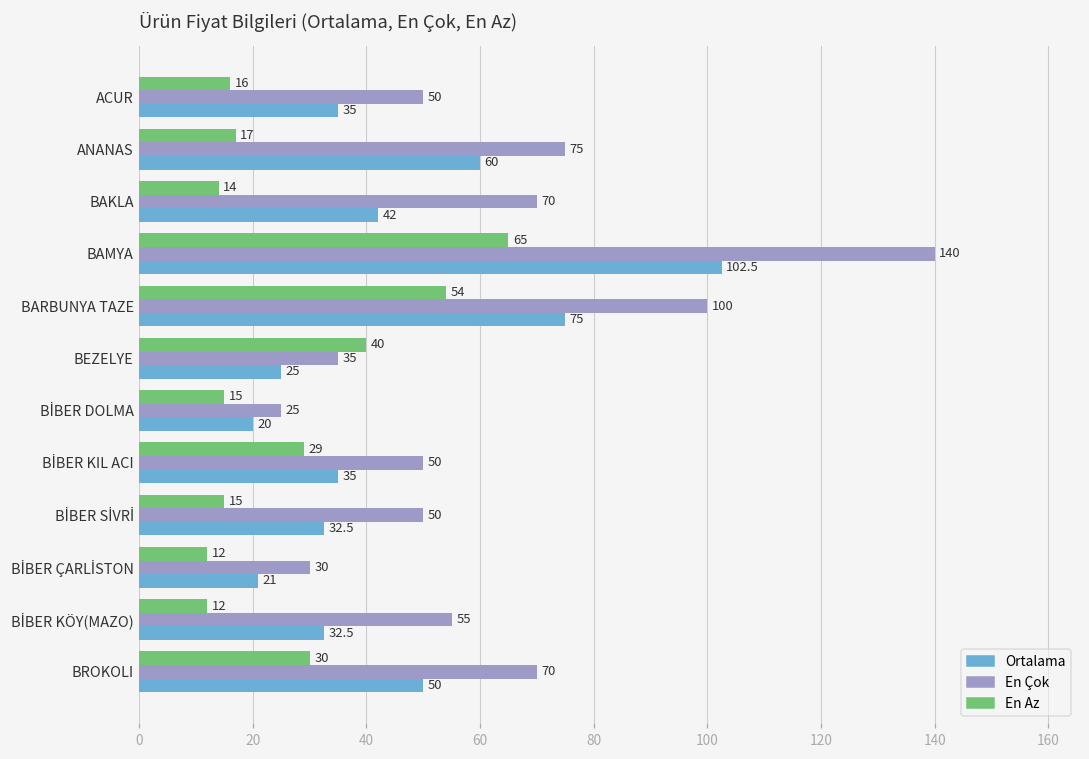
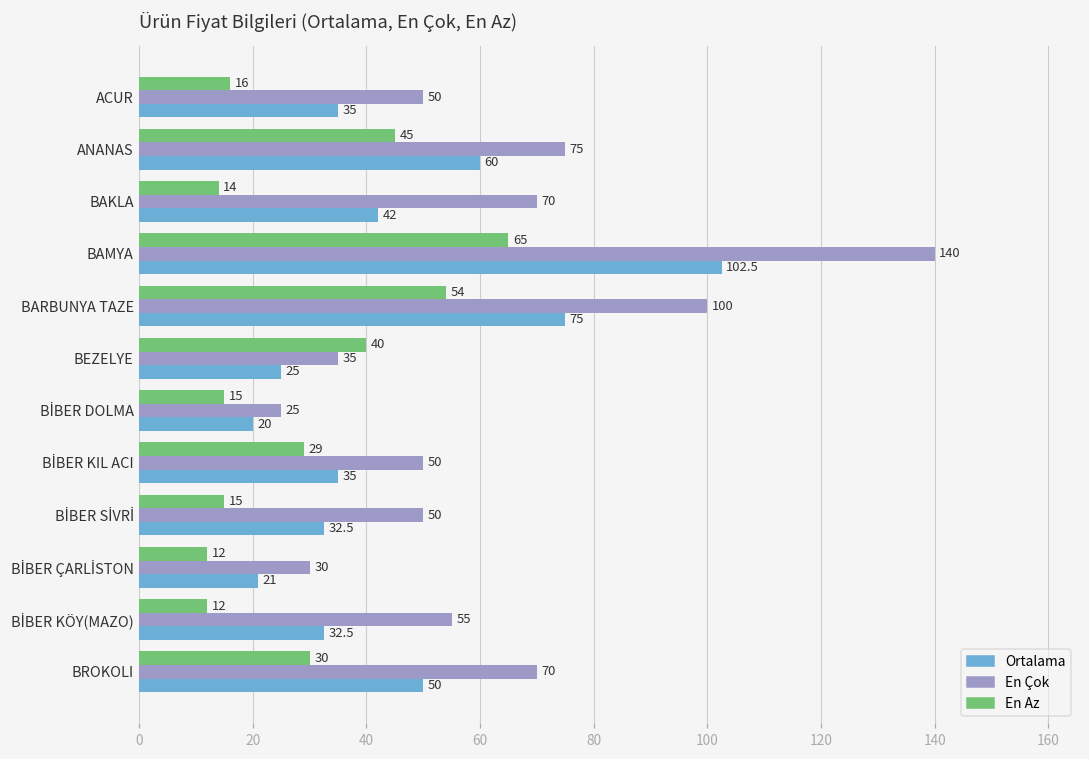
En Az, ANANAS: 17 -> 45
